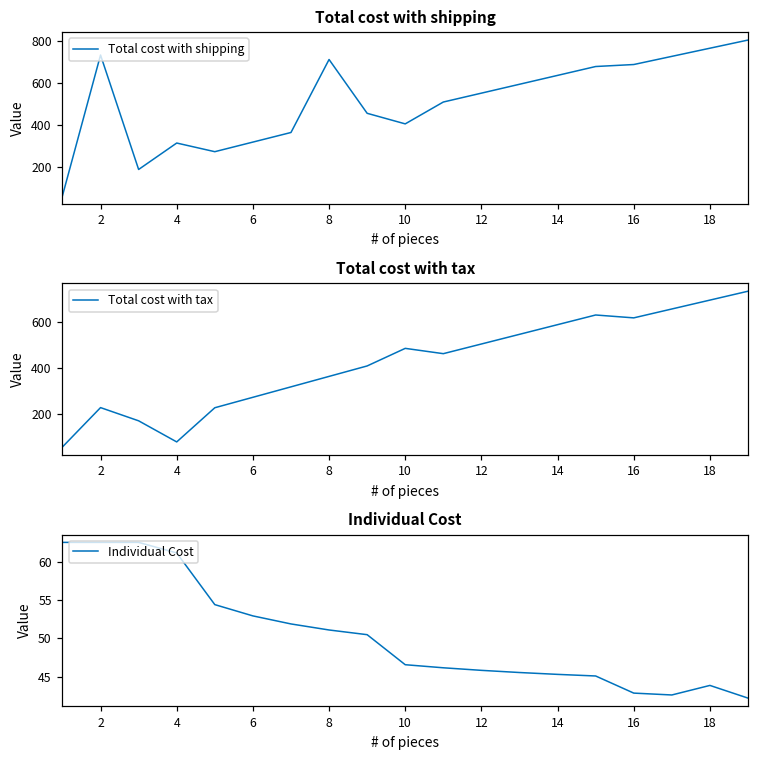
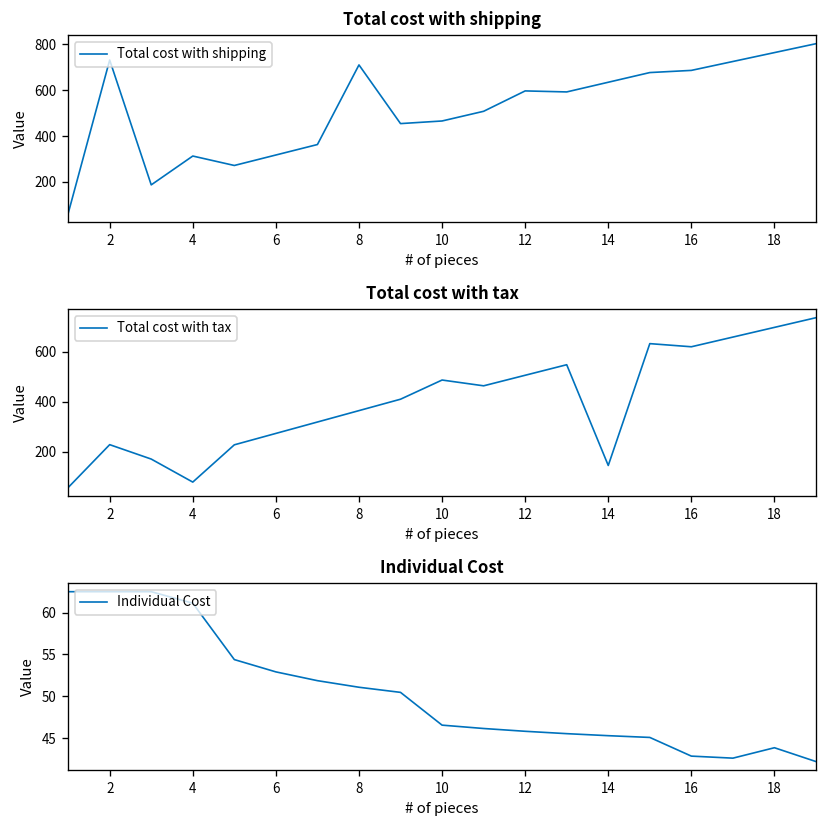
Total cost with shipping, 10: 400 -> 470
Total cost with shipping, 12: 550 -> 600
Total cost with tax, 14: 590 -> 150
